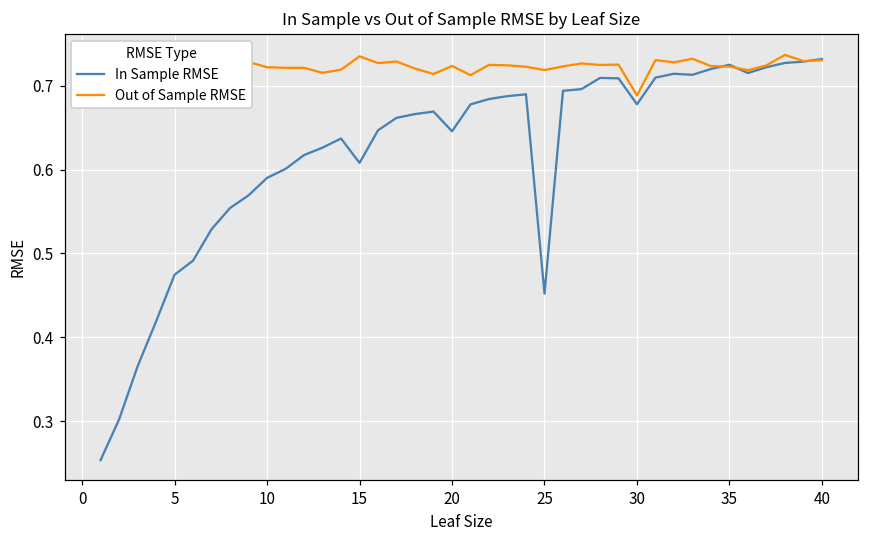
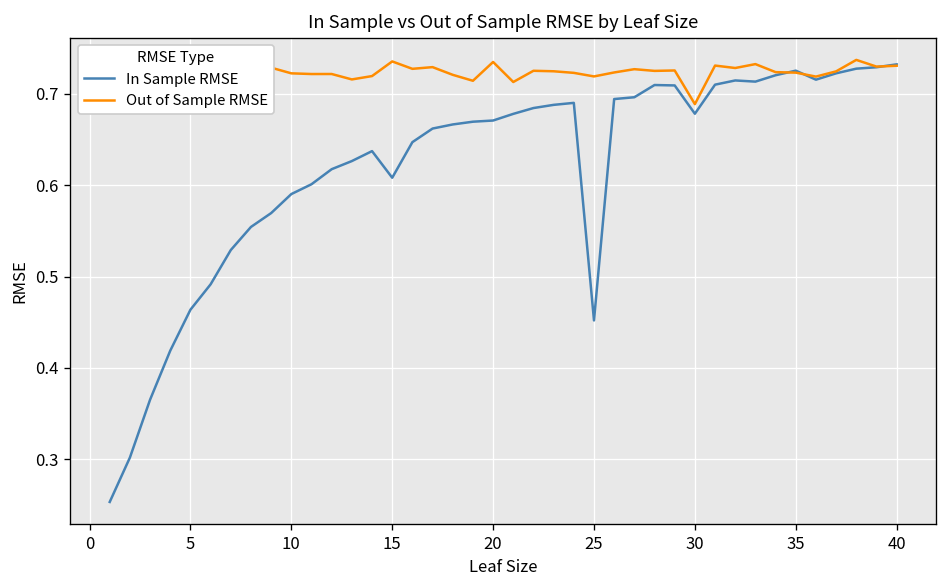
In Sample RMSE, 5: 0.47 -> 0.46
In Sample RMSE, 20: 0.65 -> 0.67
Out of Sample RMSE, 20: 0.72 -> 0.73
